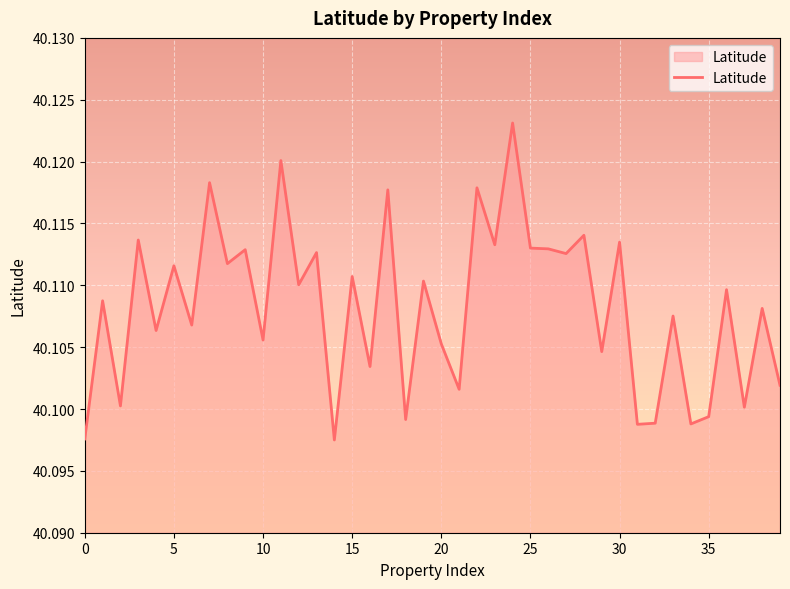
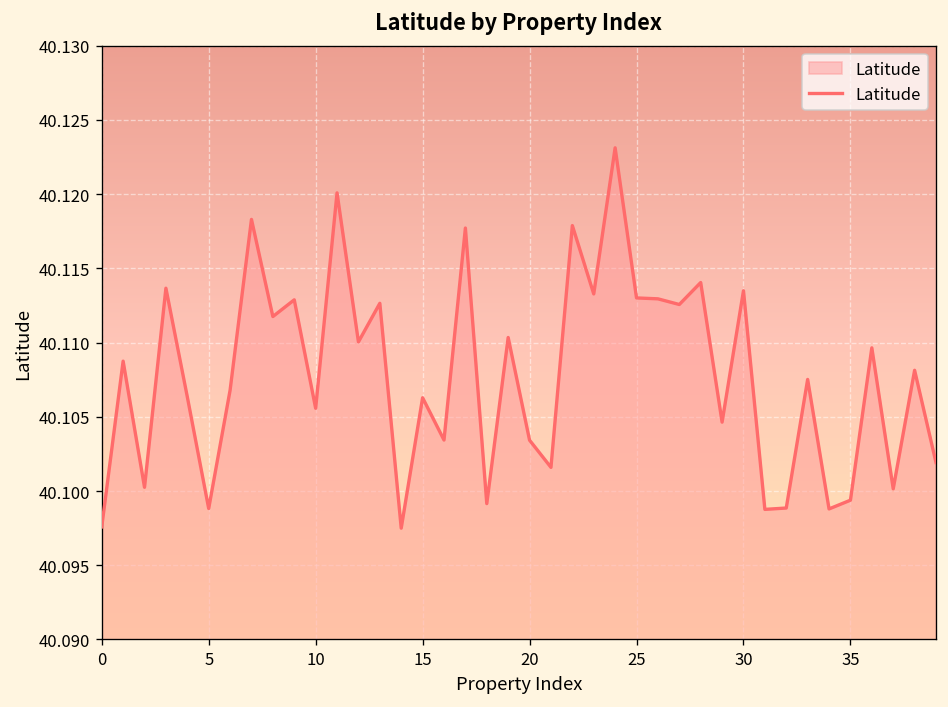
5: 40.1116 -> 40.0988
15: 40.1107 -> 40.1063
20: 40.1053 -> 40.1034
